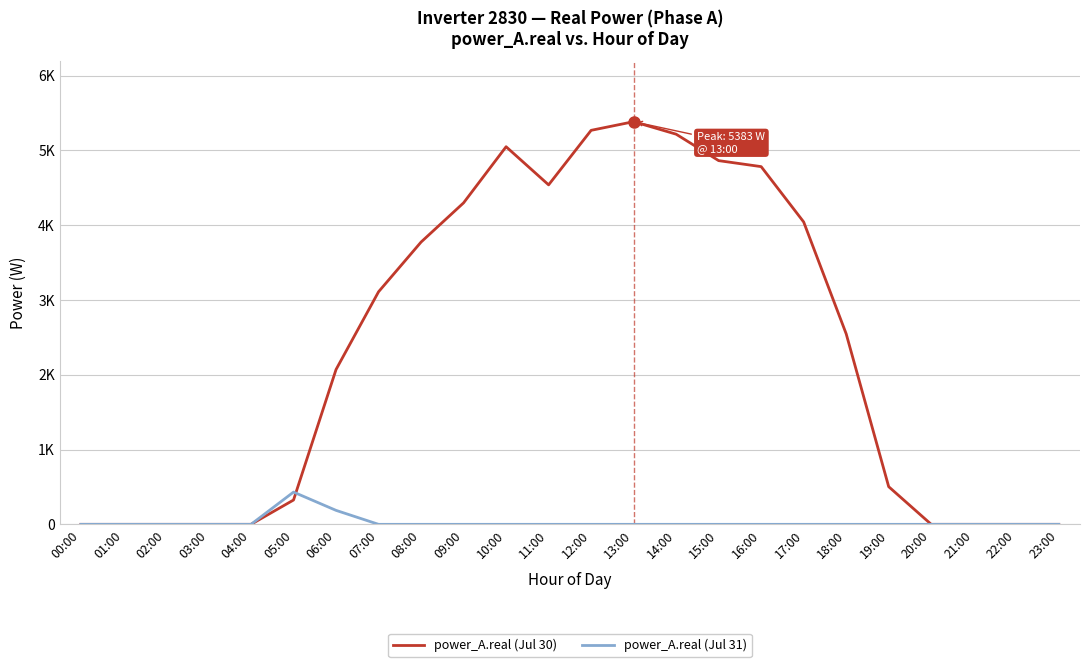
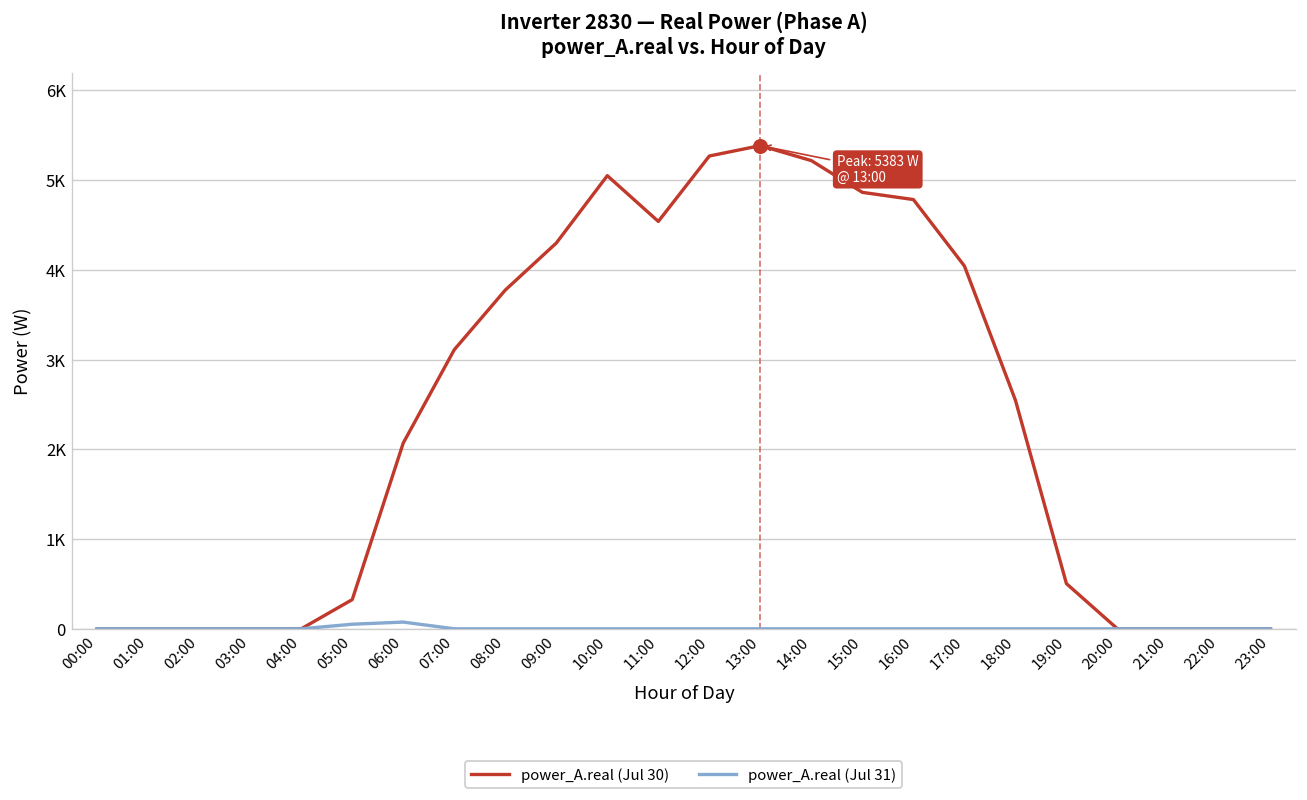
power_A.real (Jul 31), 05:00: 400 -> 100
power_A.real (Jul 31), 06:00: 200 -> 100
